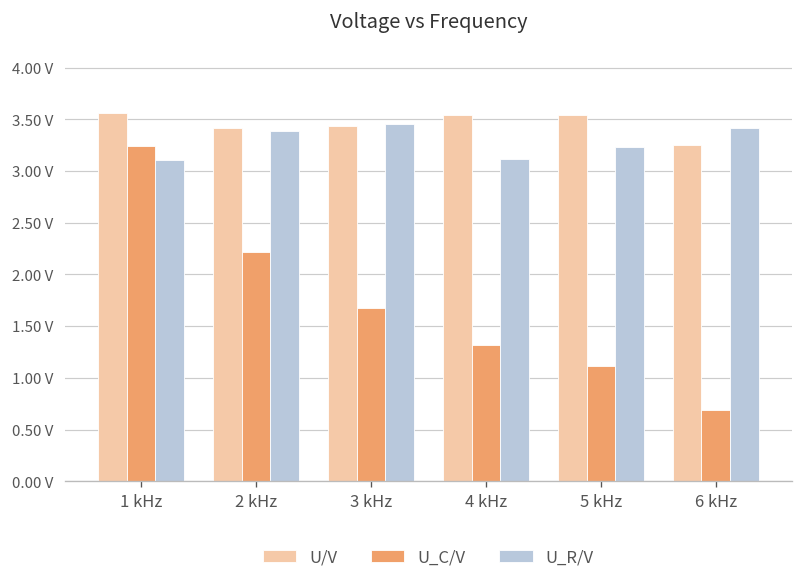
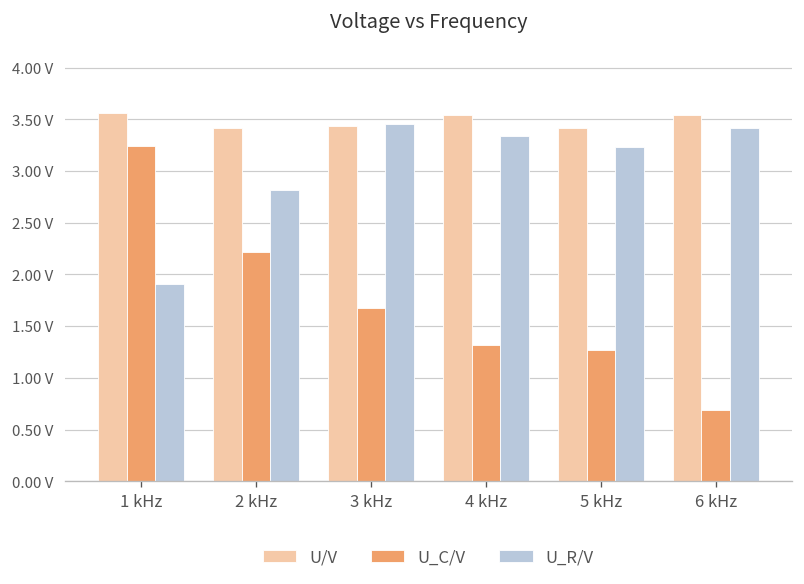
U_R/V, 1 kHz: 3.1 V -> 1.9 V
U_R/V, 2 kHz: 3.4 V -> 2.8 V
U_R/V, 4 kHz: 3.1 V -> 3.3 V
U/V, 5 kHz: 3.5 V -> 3.4 V
U_C/V, 5 kHz: 1.1 V -> 1.3 V
U/V, 6 kHz: 3.3 V -> 3.5 V
